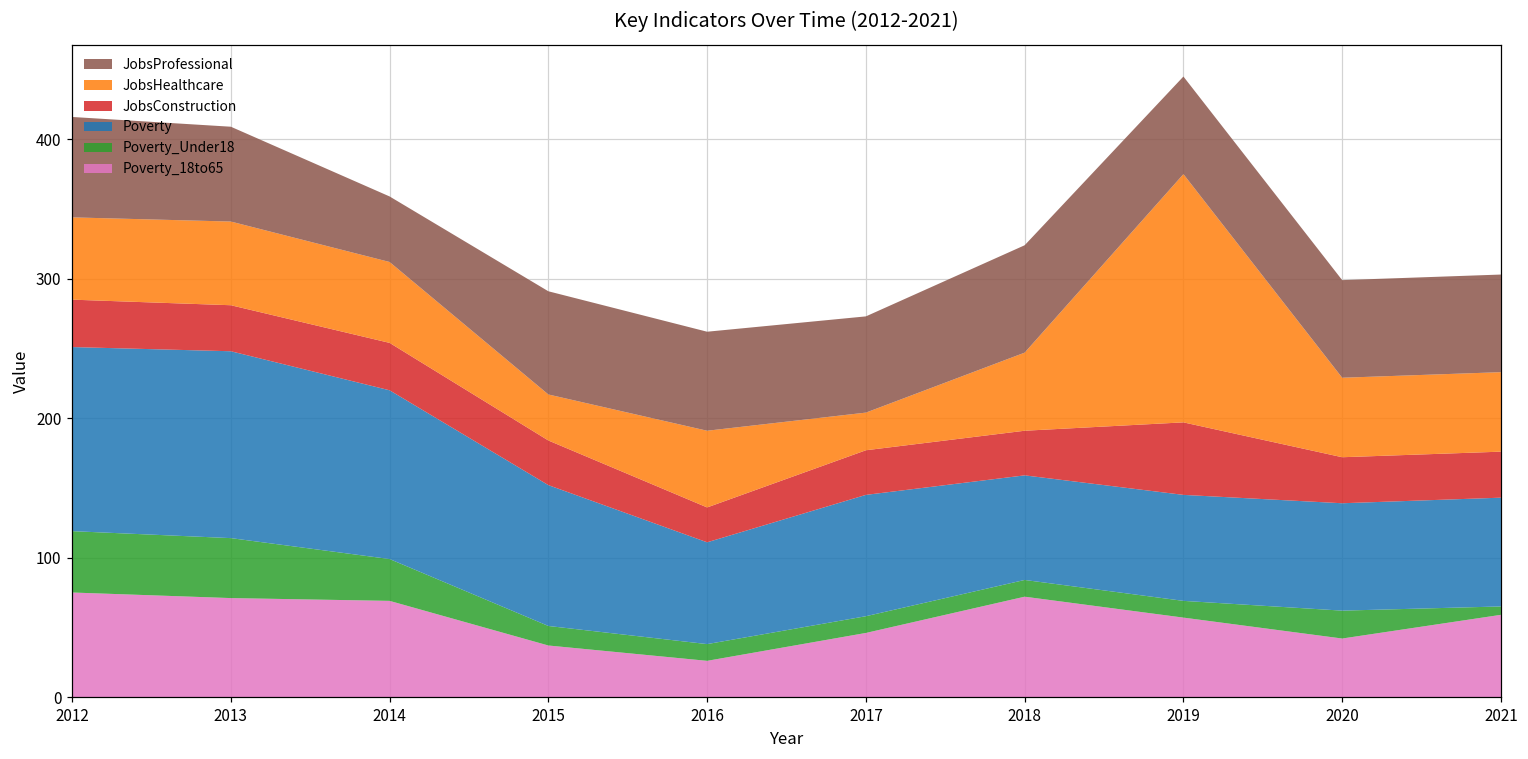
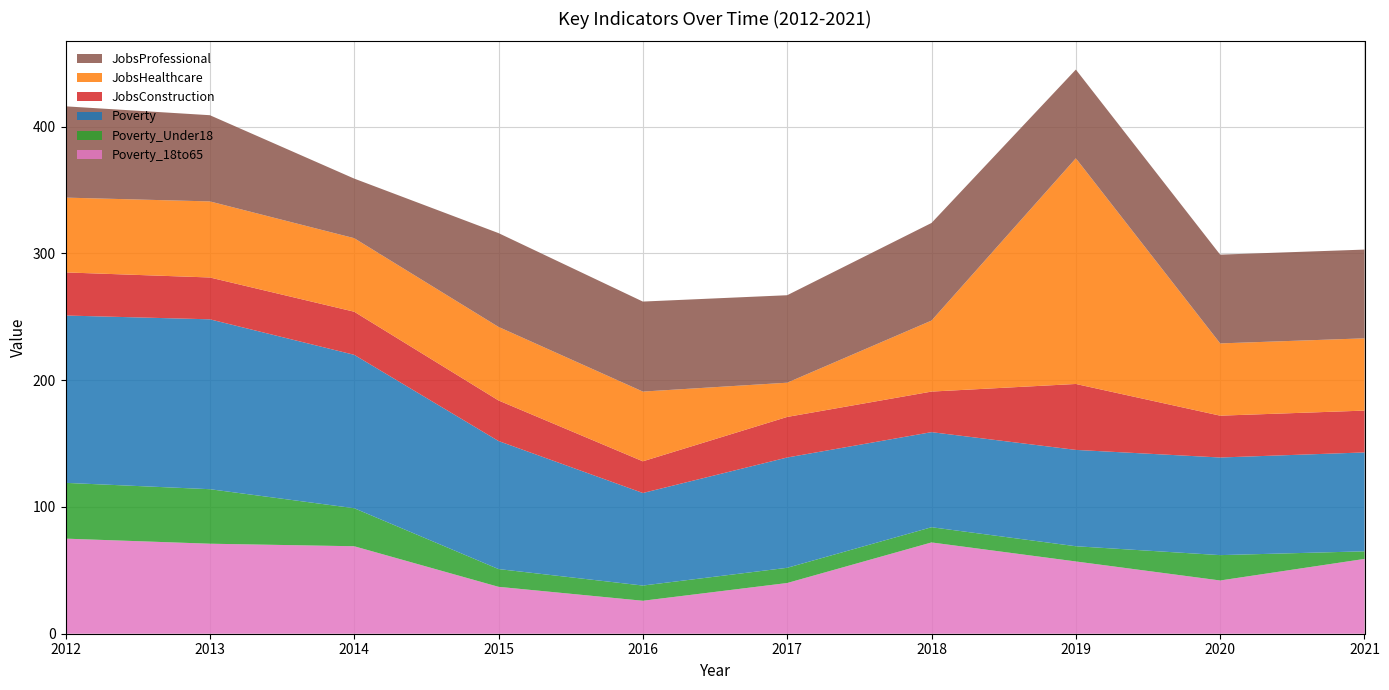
JobsHealthcare, 2015: 33 -> 58
Poverty_18to65, 2017: 46 -> 40
